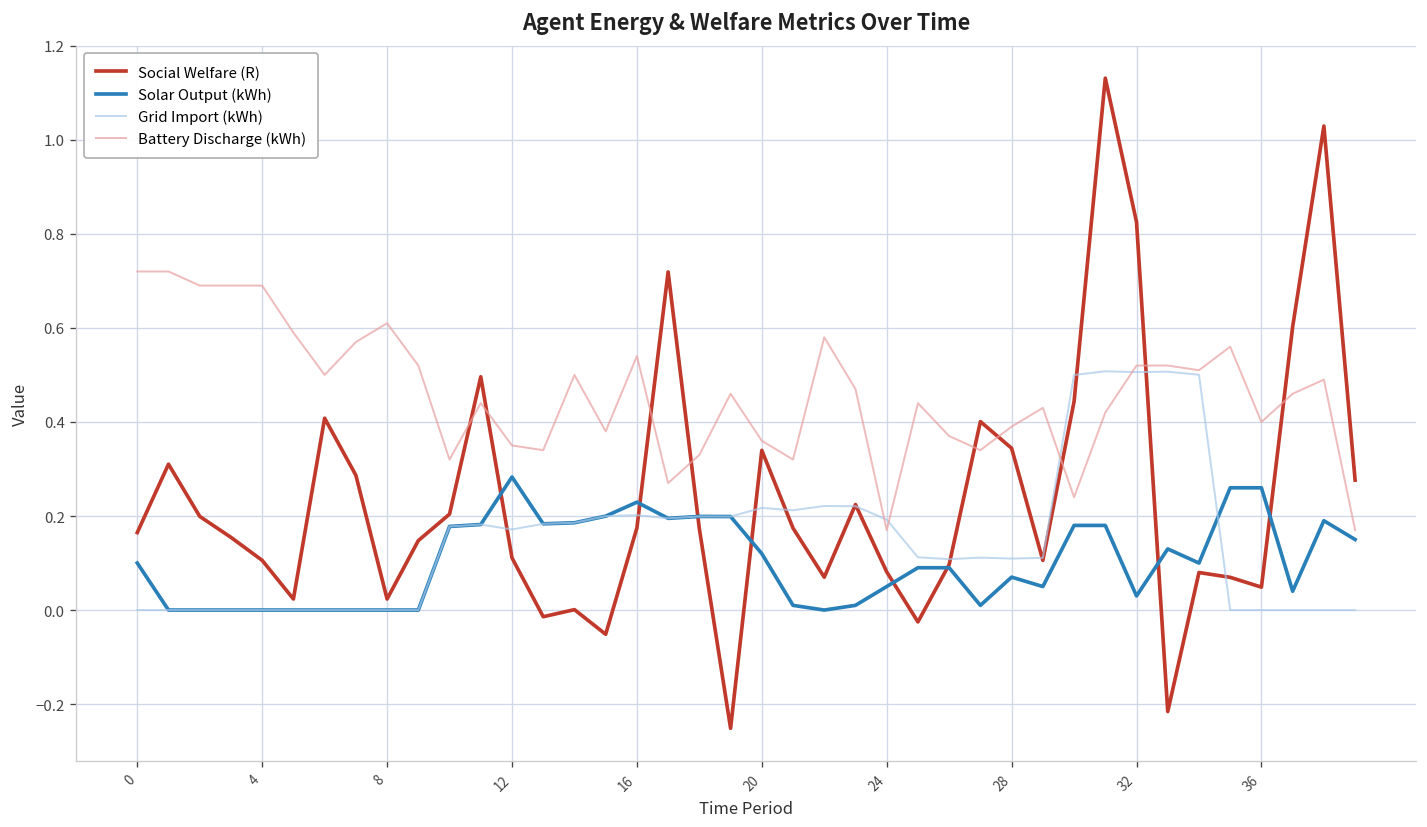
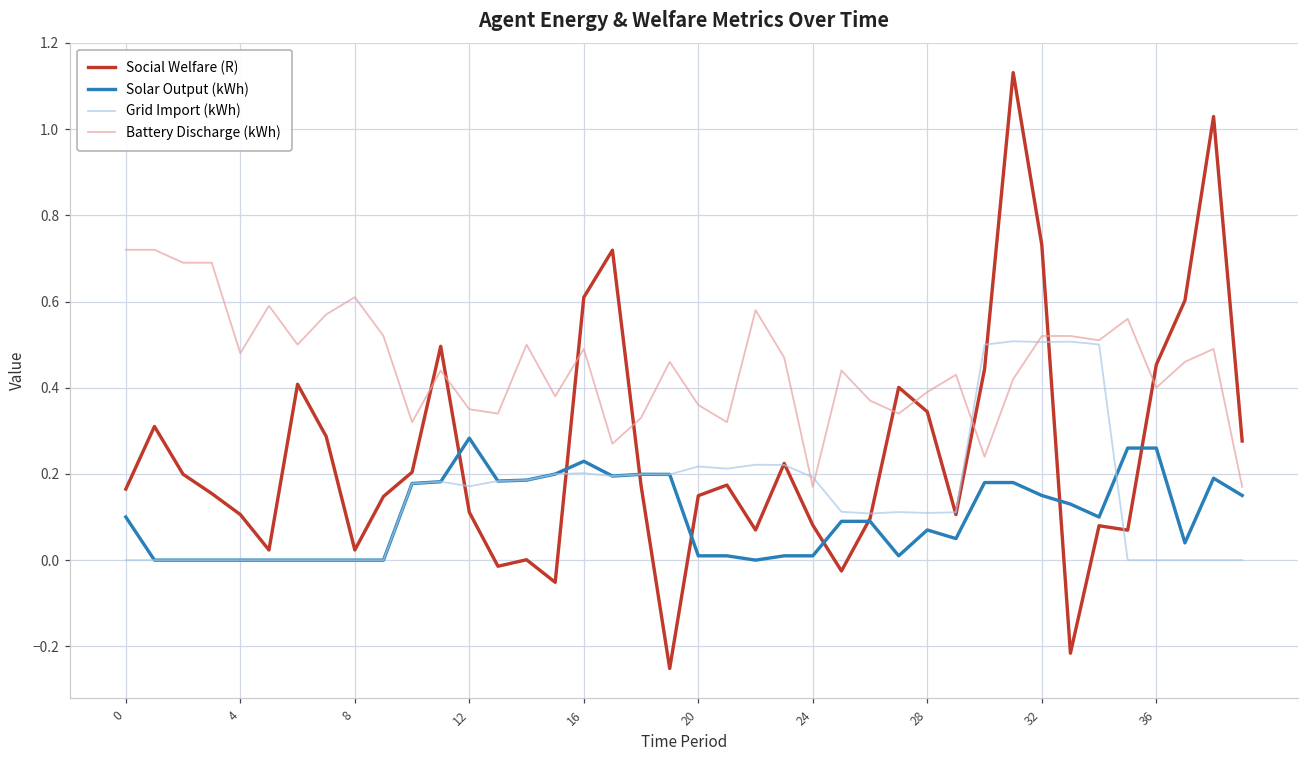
Battery Discharge (kWh), 4: 0.69 -> 0.48
Social Welfare (R), 16: 0.17 -> 0.61
Battery Discharge (kWh), 16: 0.54 -> 0.49
Social Welfare (R), 20: 0.34 -> 0.15
Solar Output (kWh), 20: 0.12 -> 0.01
Solar Output (kWh), 24: 0.05 -> 0.01
Social Welfare (R), 32: 0.83 -> 0.73
Solar Output (kWh), 32: 0.03 -> 0.15
Social Welfare (R), 36: 0.05 -> 0.45
